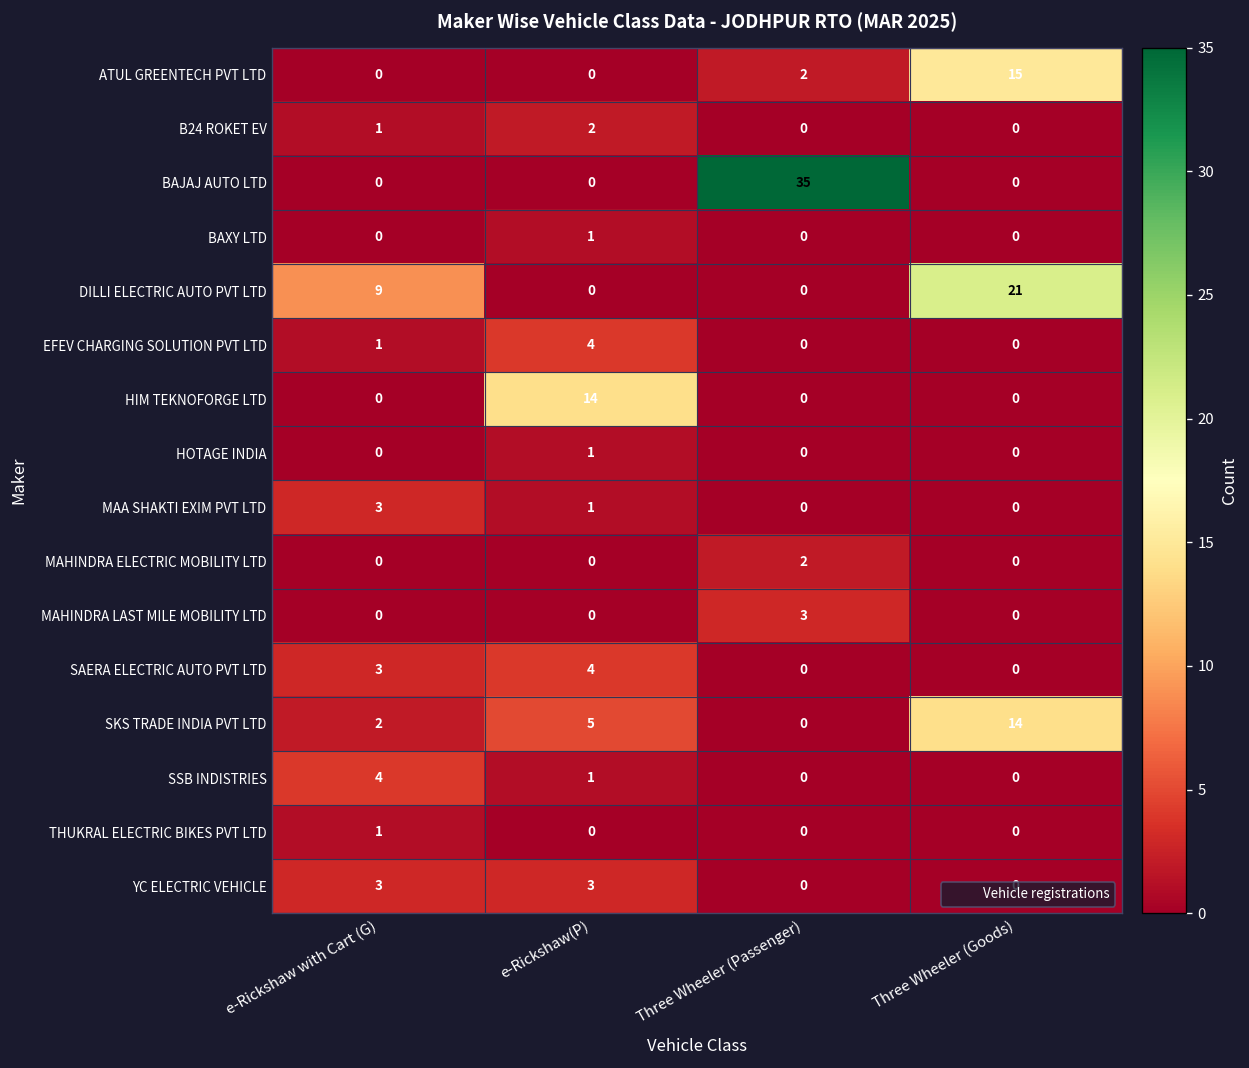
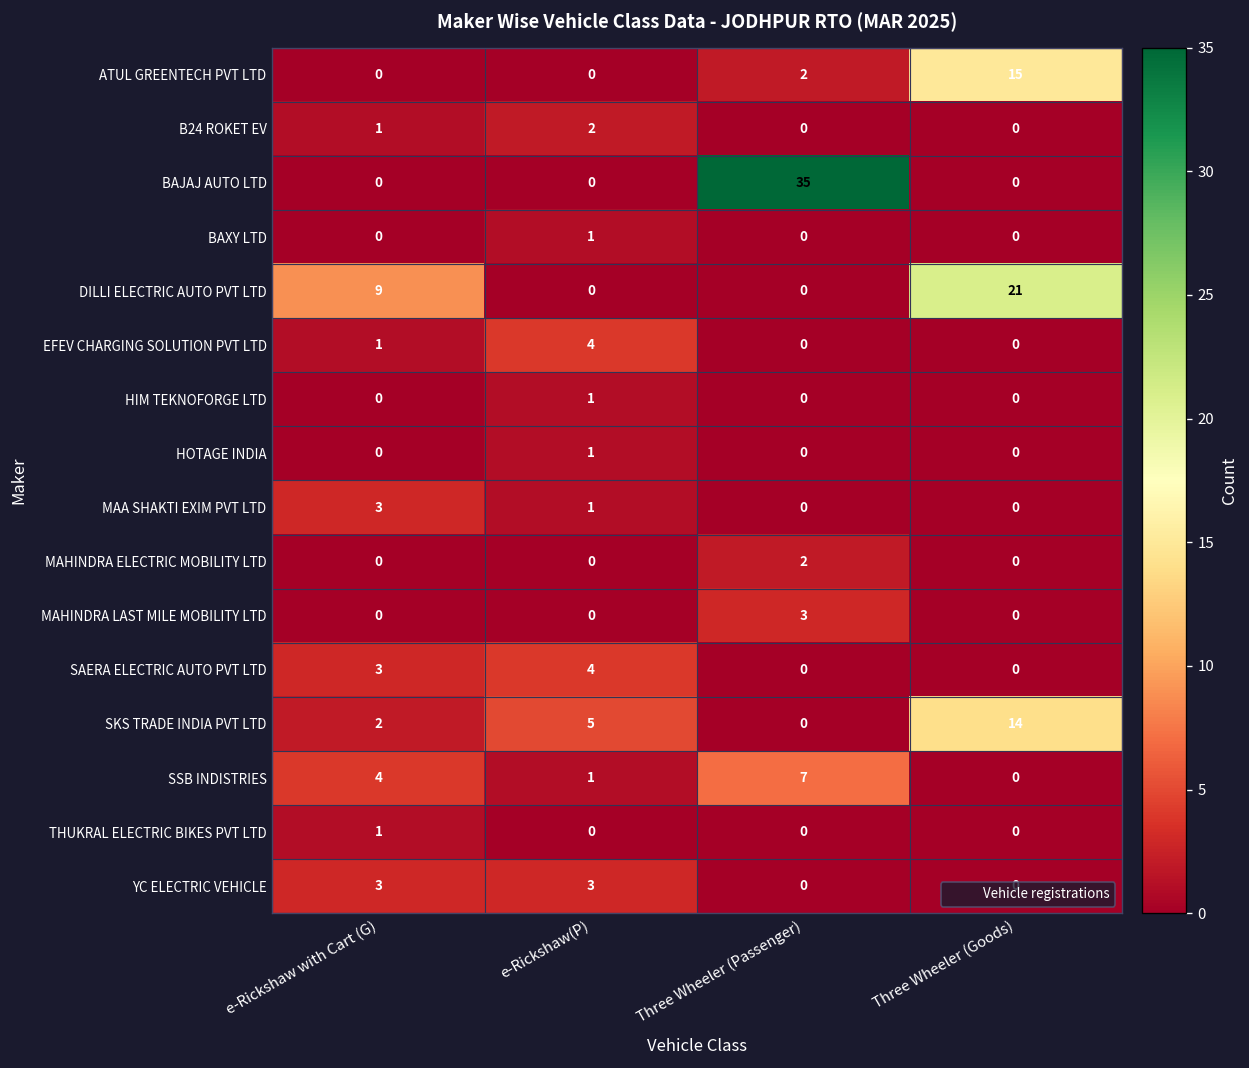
HIM TEKNOFORGE LTD, e-Rickshaw(P): 14 -> 1
SSB INDISTRIES, Three Wheeler (Passenger): 0 -> 7
